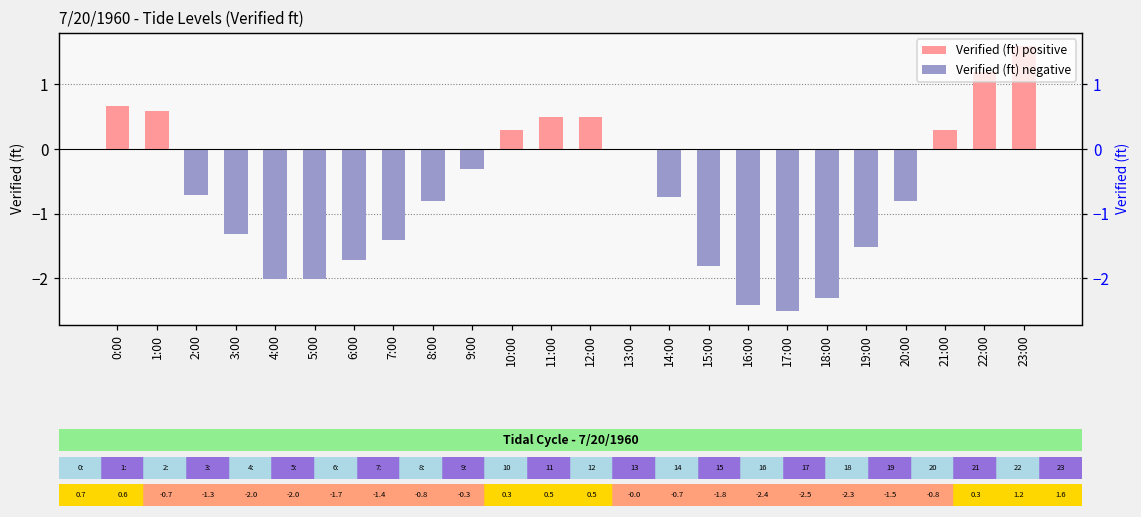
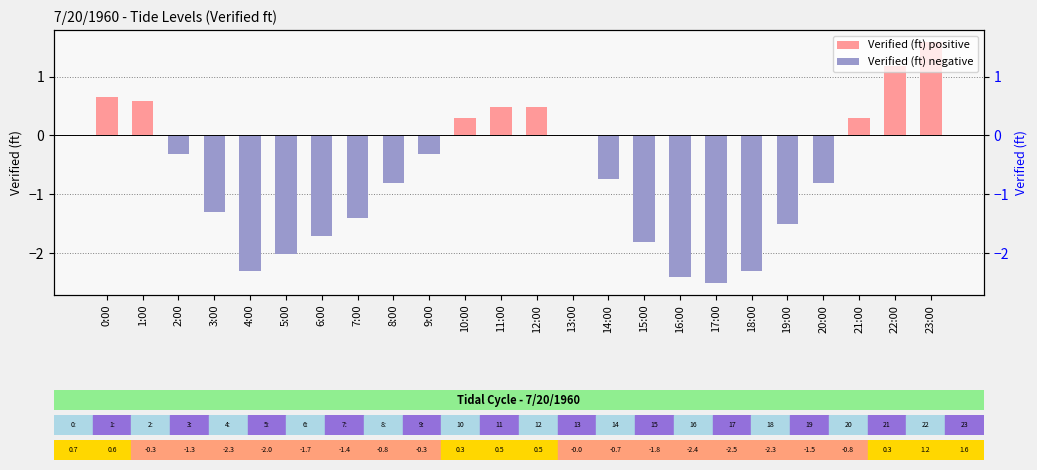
Verified (ft) negative, 2:00: -0.7 -> -0.3
Verified (ft) negative, 4:00: -2.0 -> -2.3
